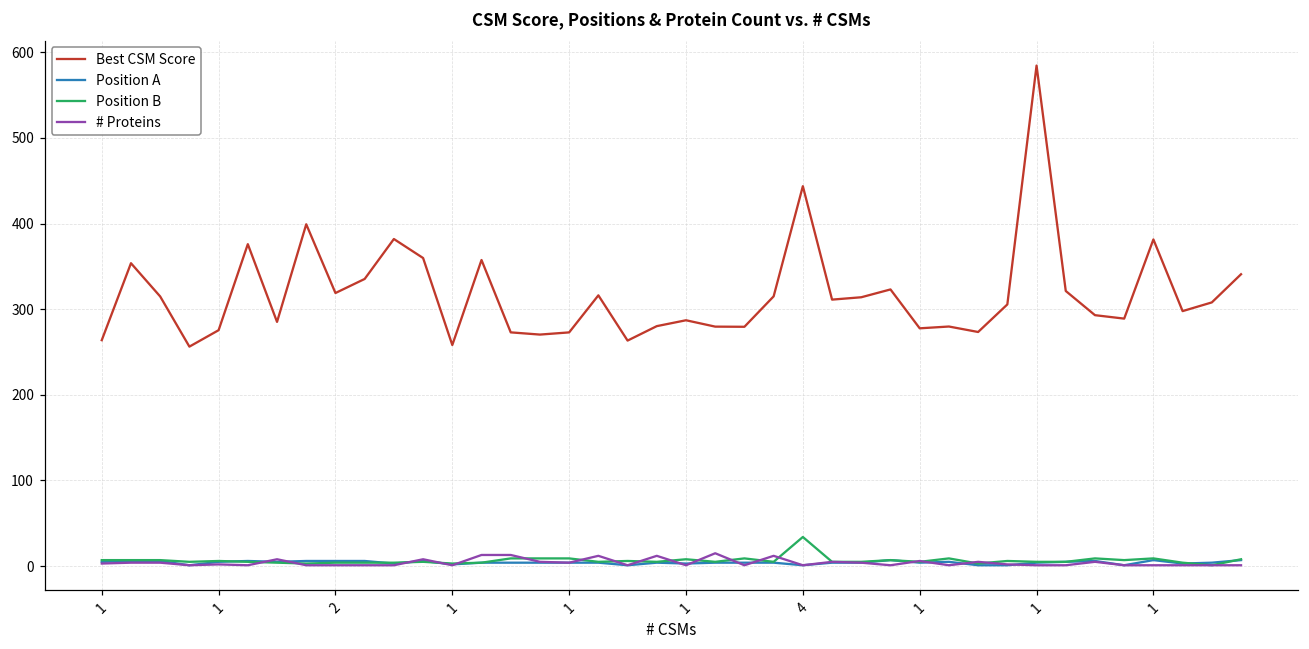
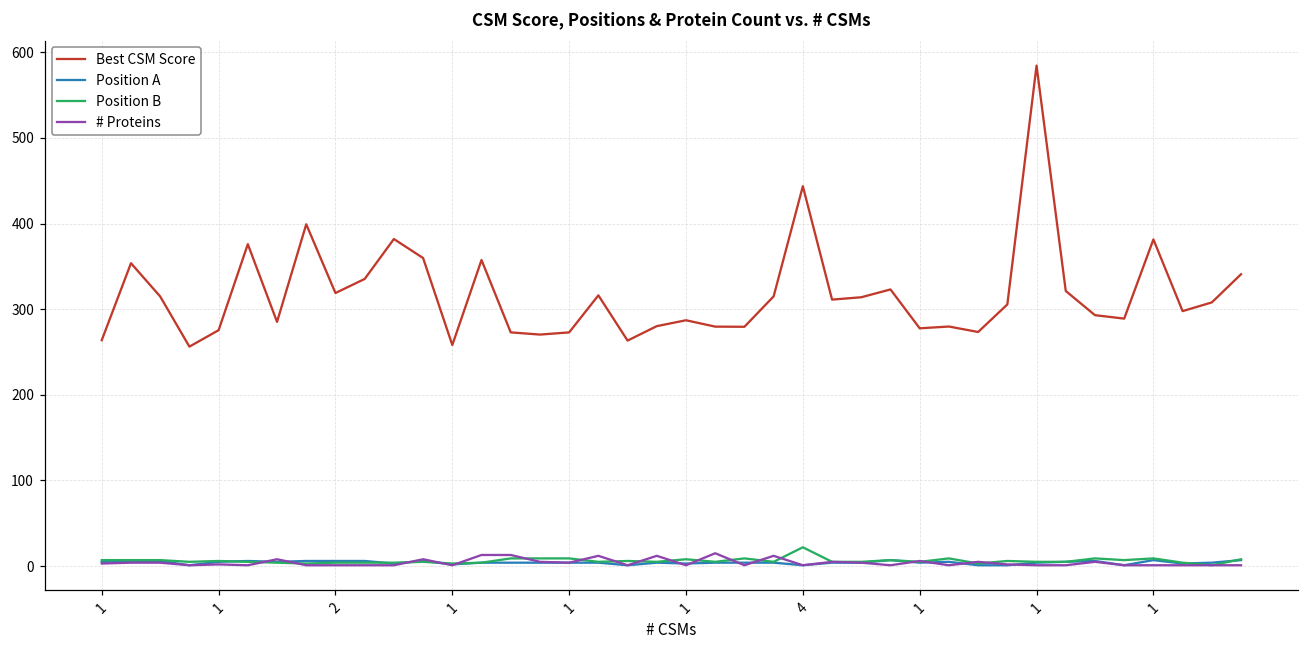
Position B, 4: 30 -> 20
